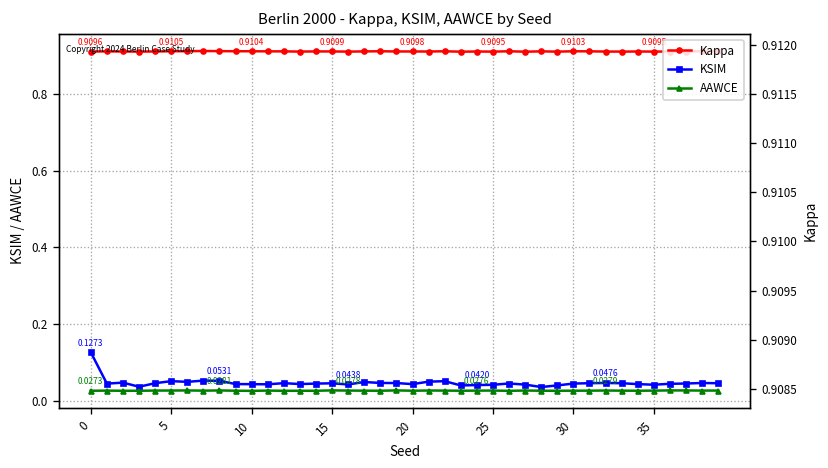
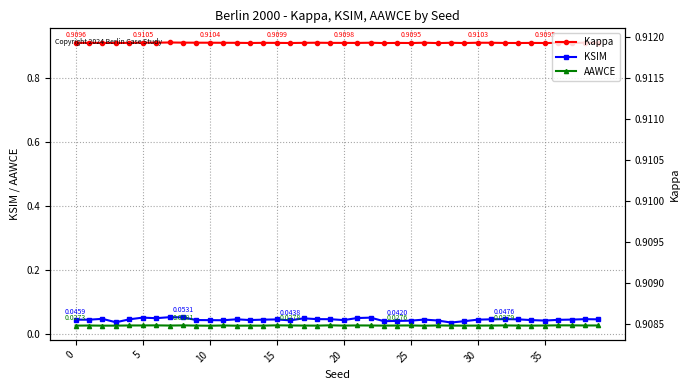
KSIM, 0: 0.1273 -> 0.0459
